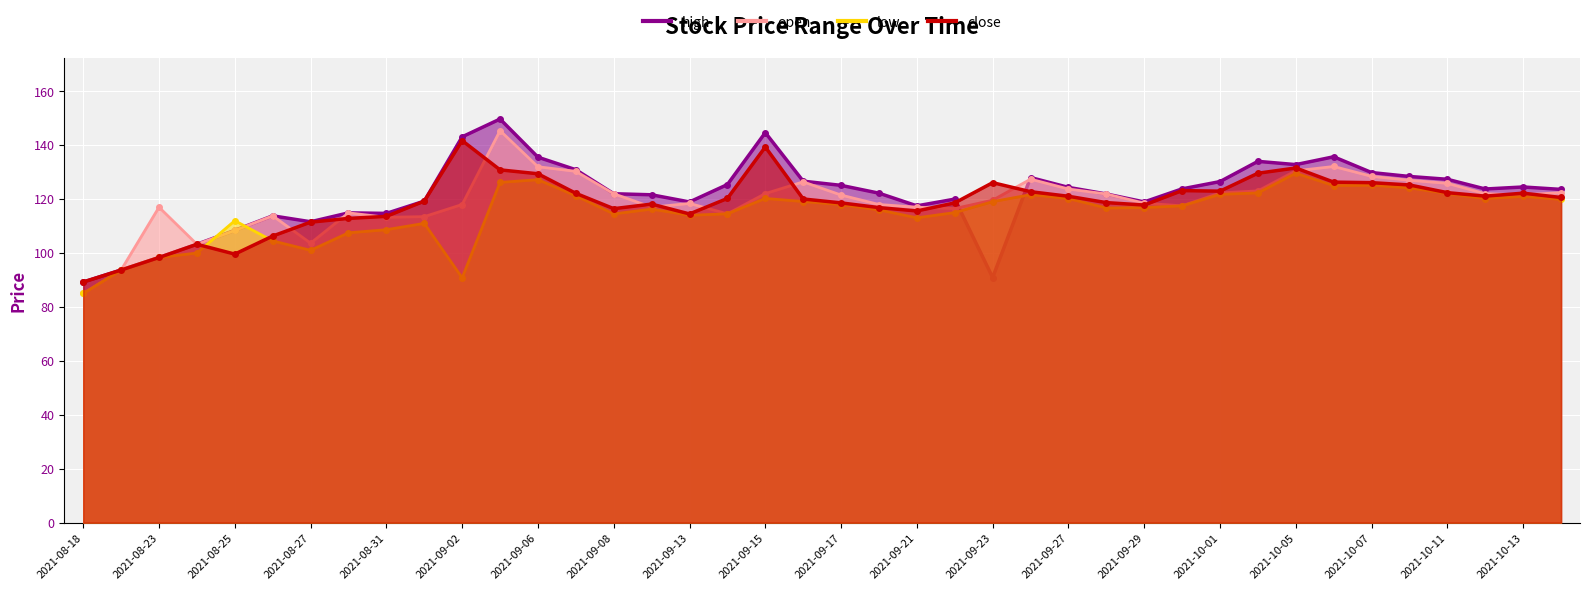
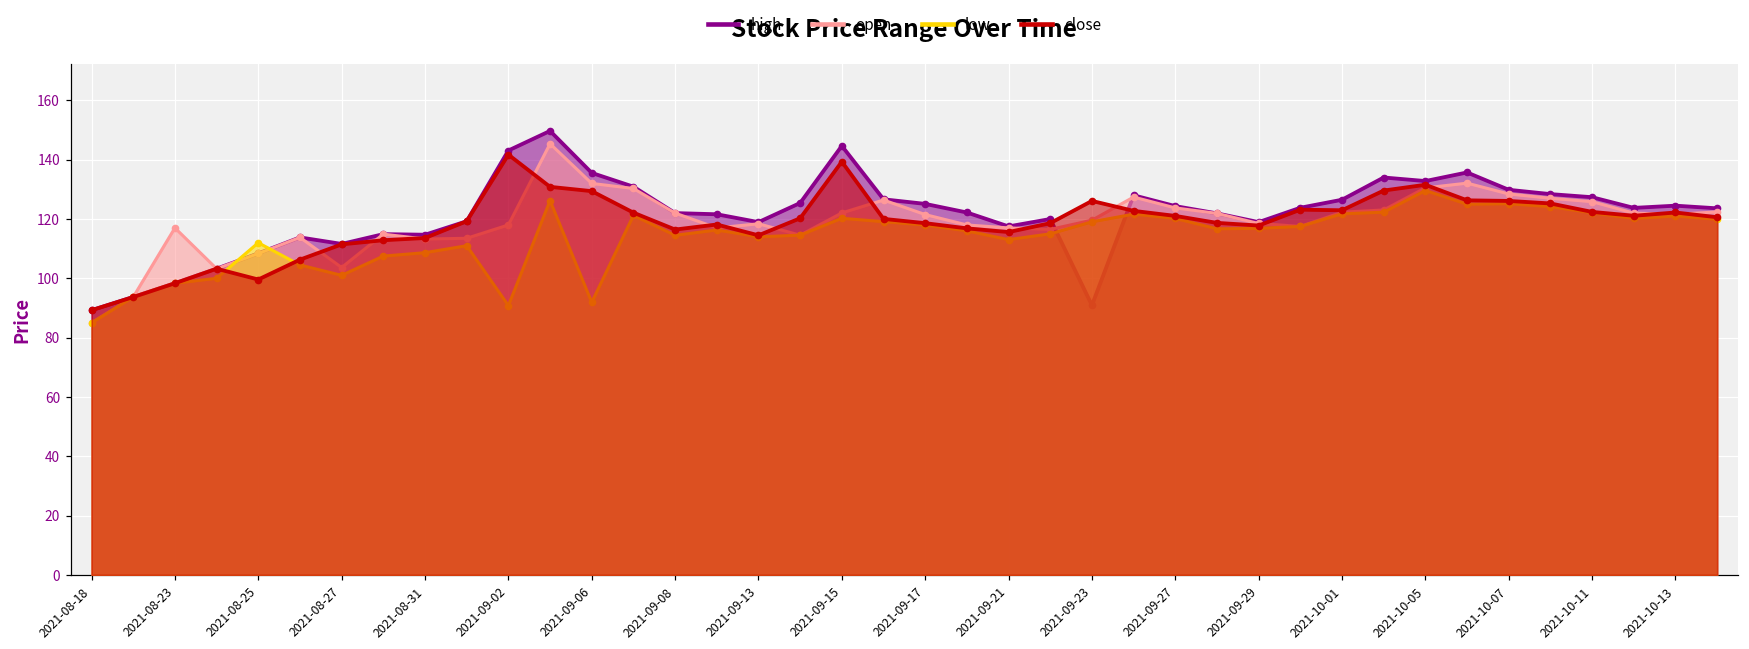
low, 2021-09-06: 127 -> 92
